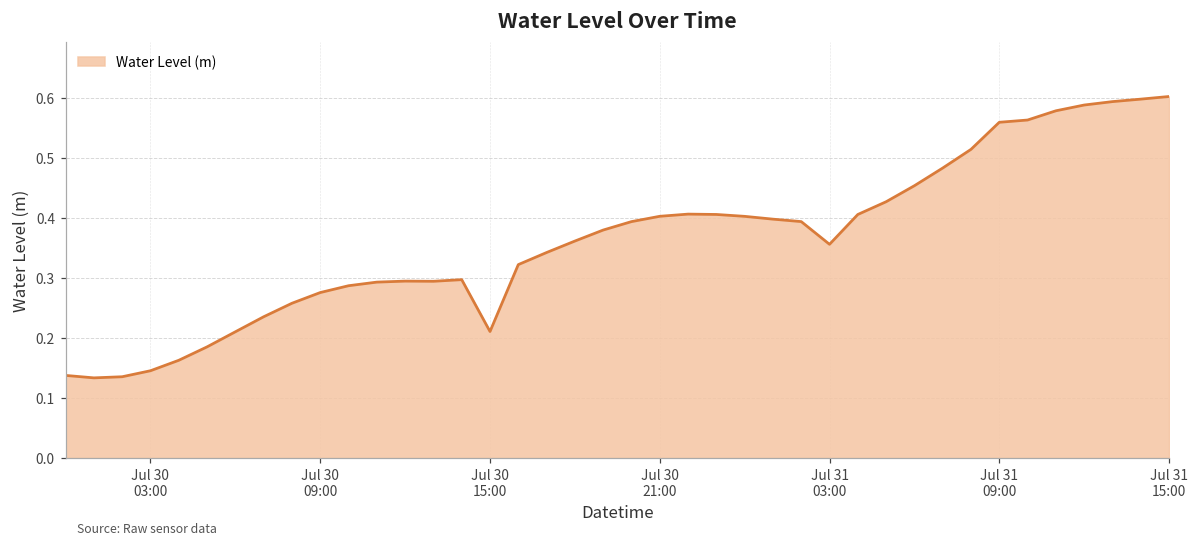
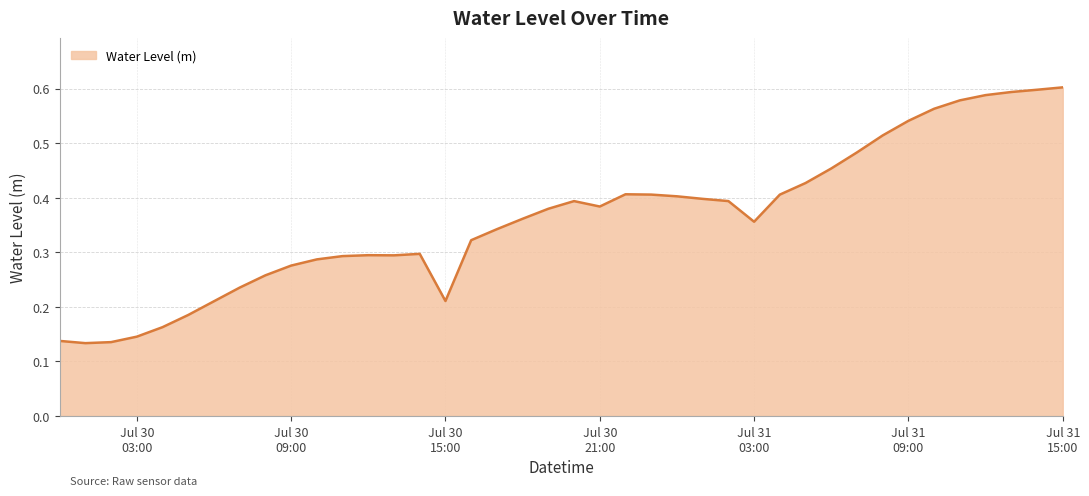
Jul 30 21:00: 0.40 -> 0.38
Jul 31 09:00: 0.56 -> 0.54
